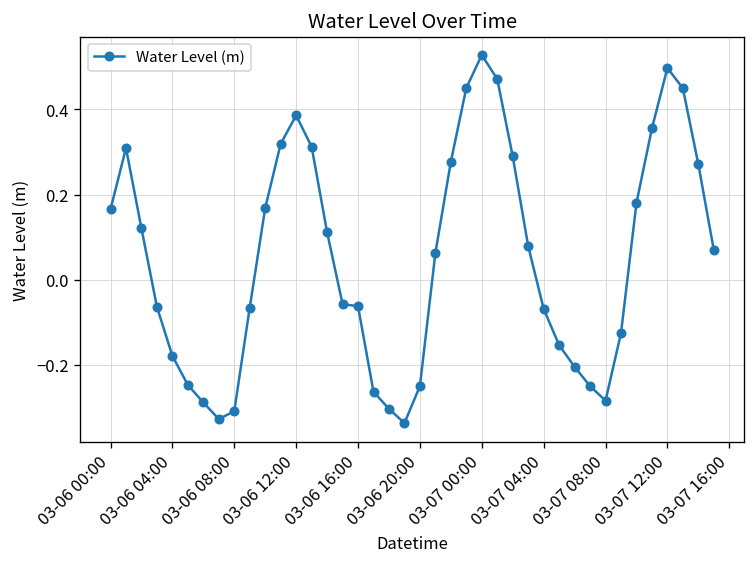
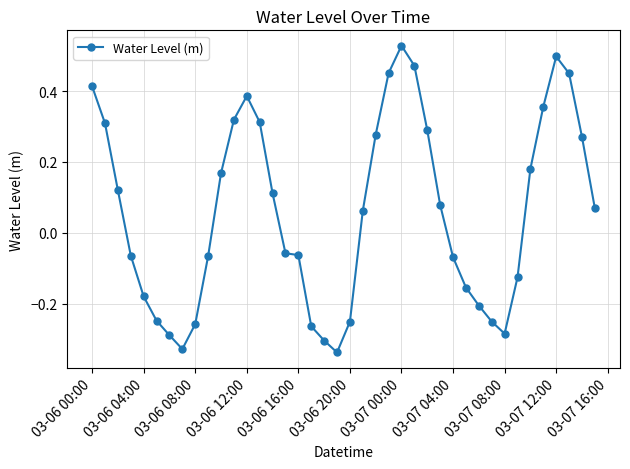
03-06 00:00: 0.17 -> 0.41
03-06 08:00: -0.31 -> -0.26
